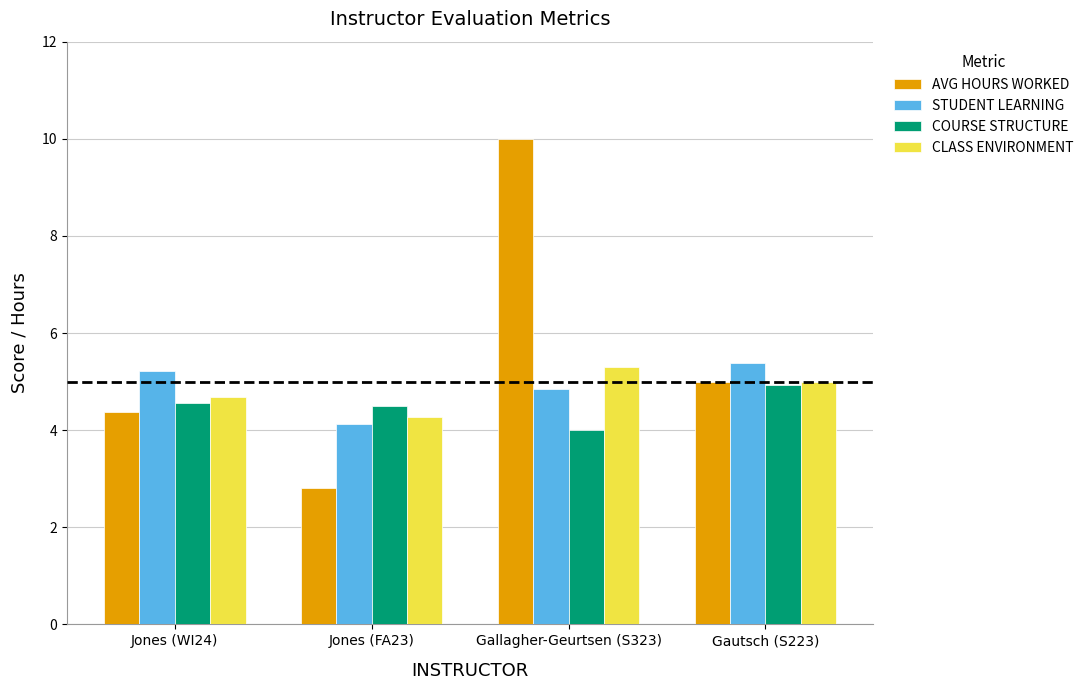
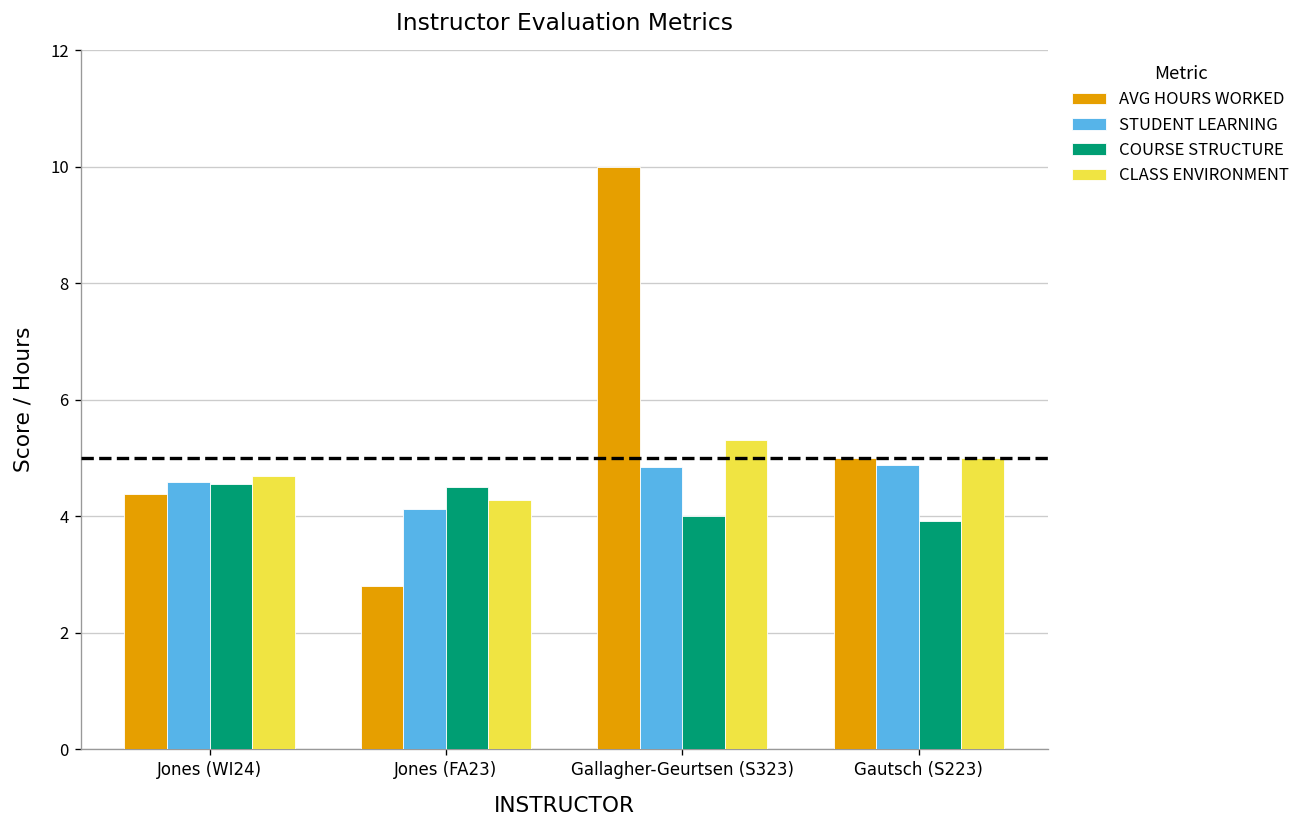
STUDENT LEARNING, Jones (WI24): 5.2 -> 4.6
STUDENT LEARNING, Gautsch (S223): 5.4 -> 4.9
COURSE STRUCTURE, Gautsch (S223): 4.9 -> 3.9
